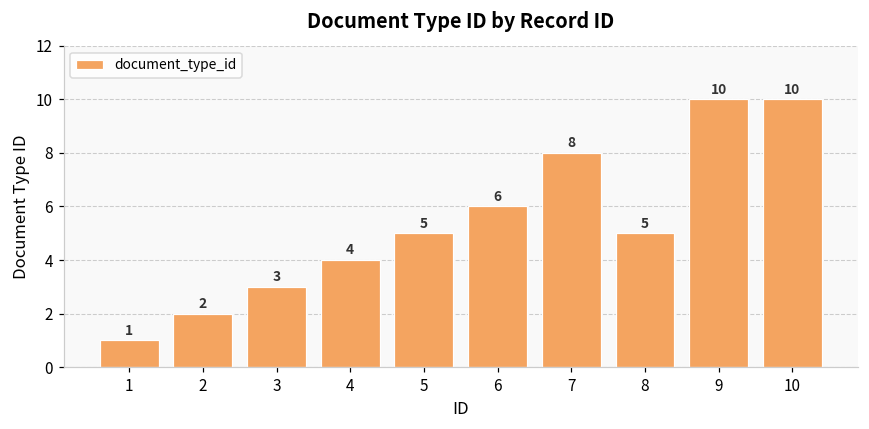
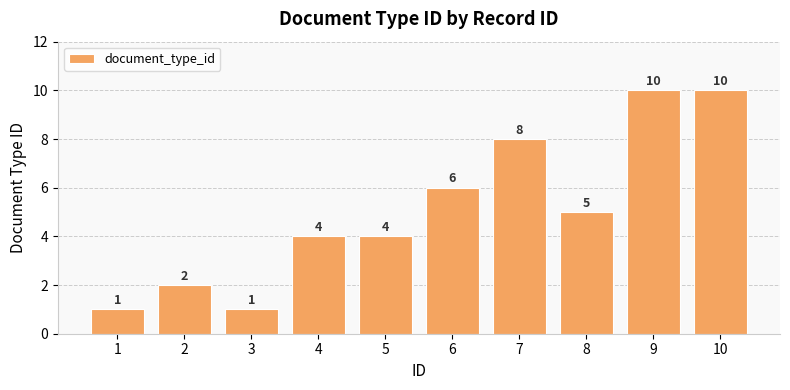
3: 3 -> 1
5: 5 -> 4
